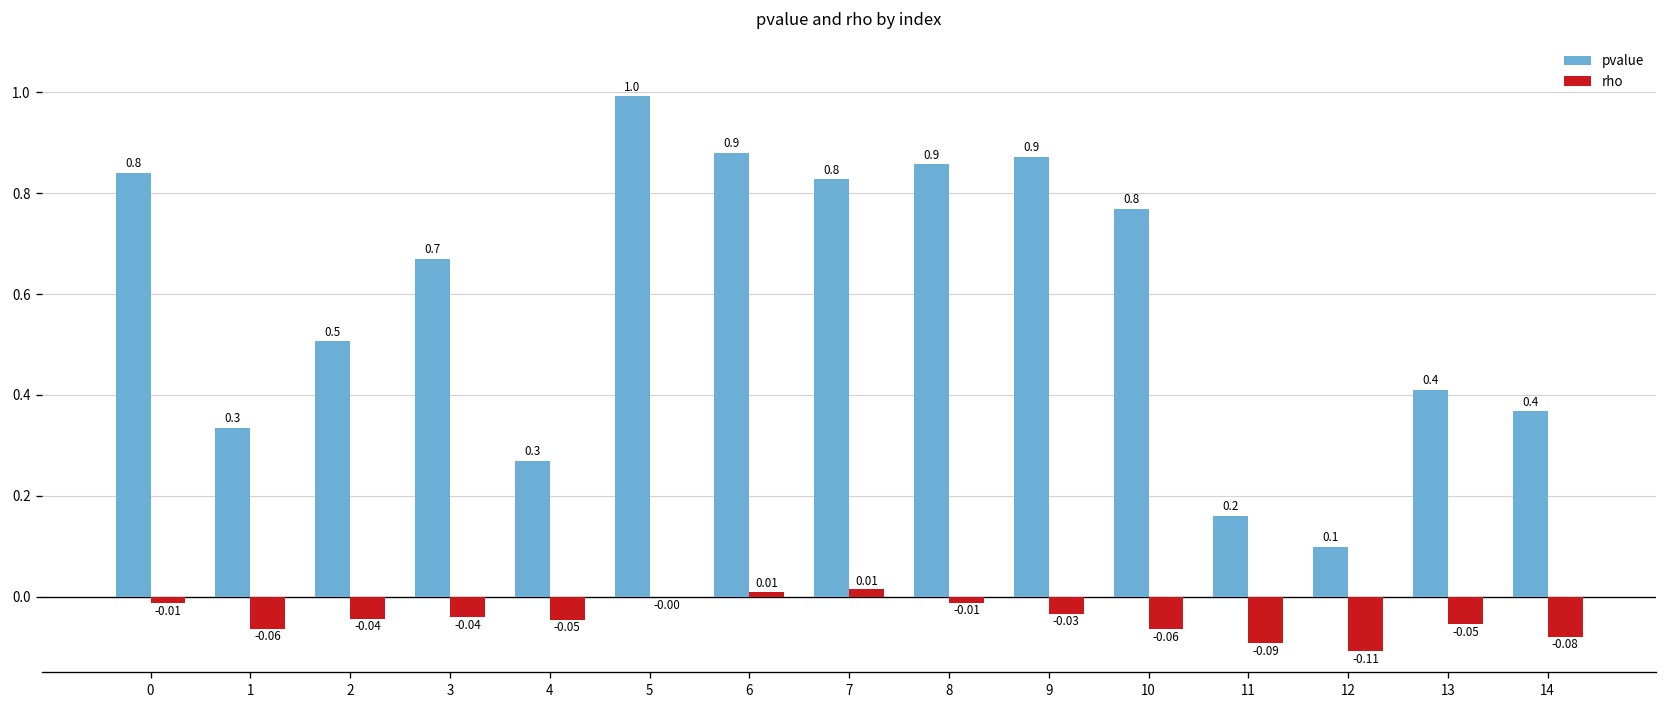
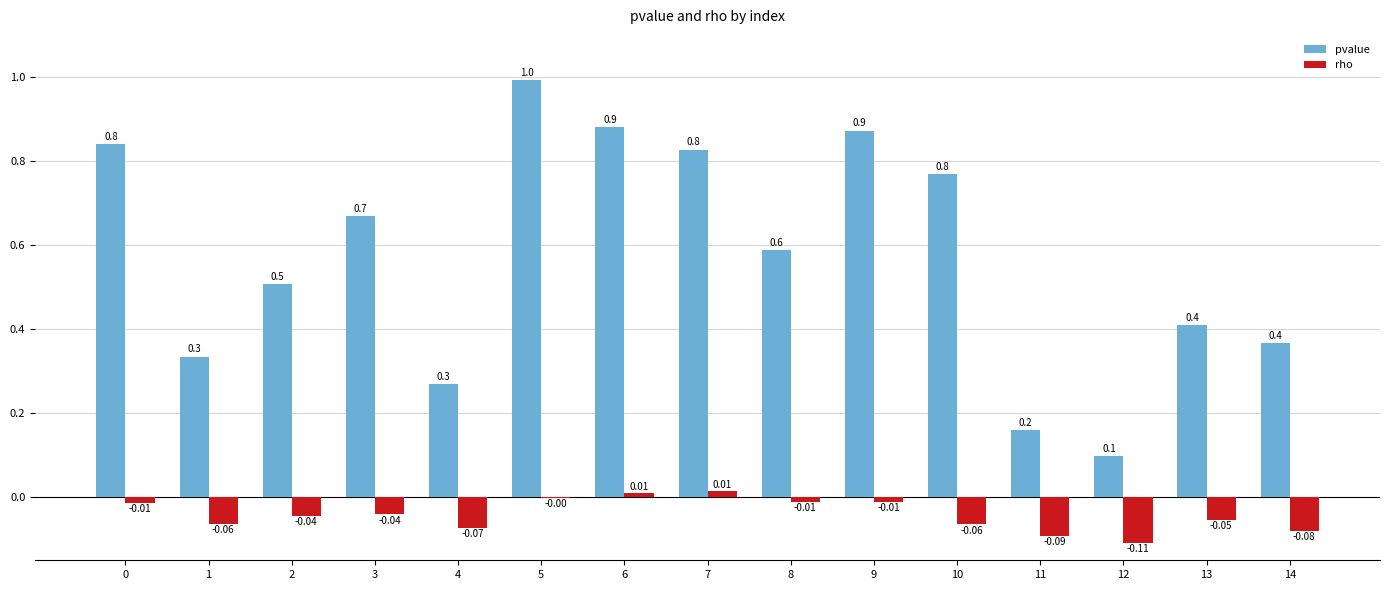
rho, 4: -0.05 -> -0.07
pvalue, 8: 0.9 -> 0.6
rho, 9: -0.03 -> -0.01
